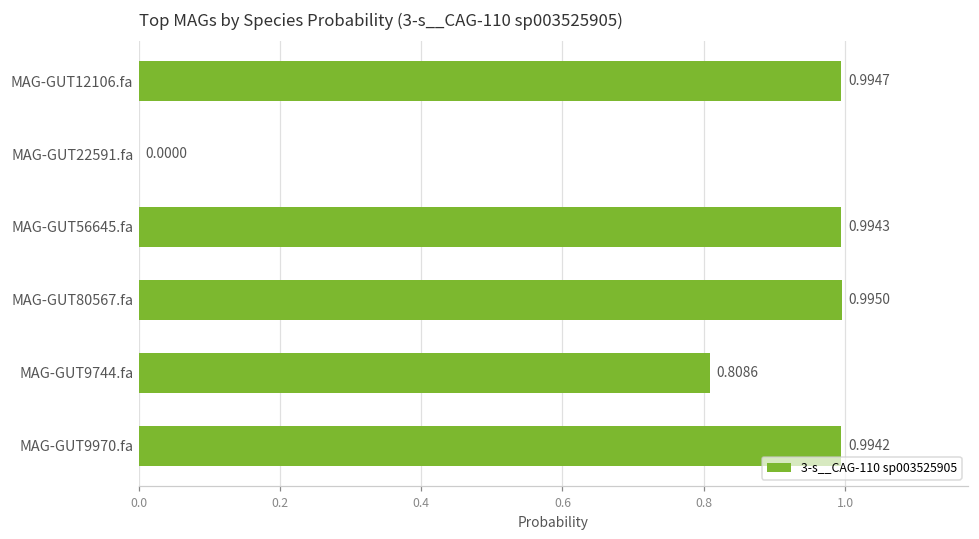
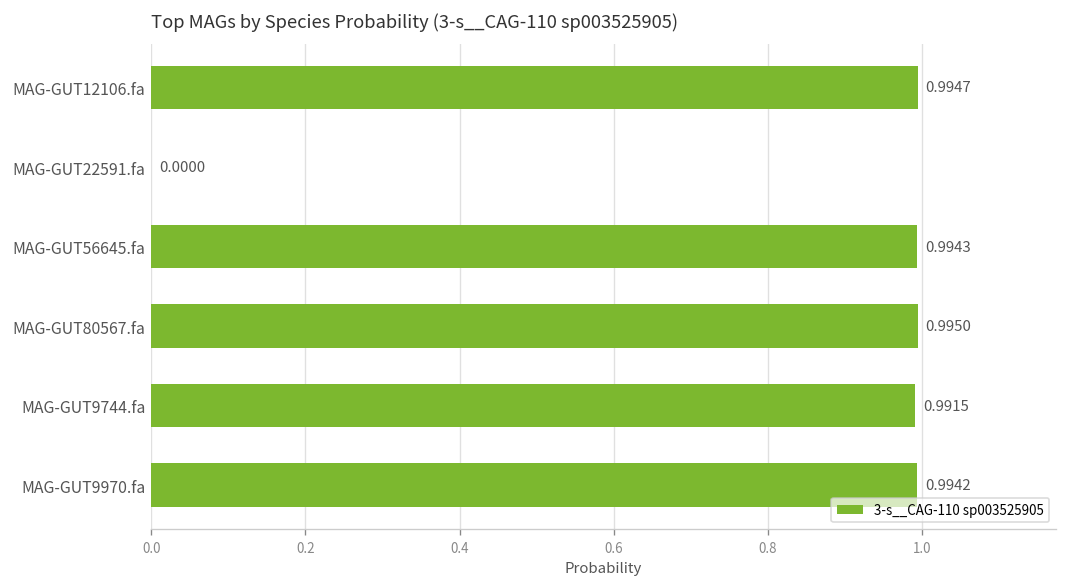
MAG-GUT9744.fa: 0.8086 -> 0.9915
